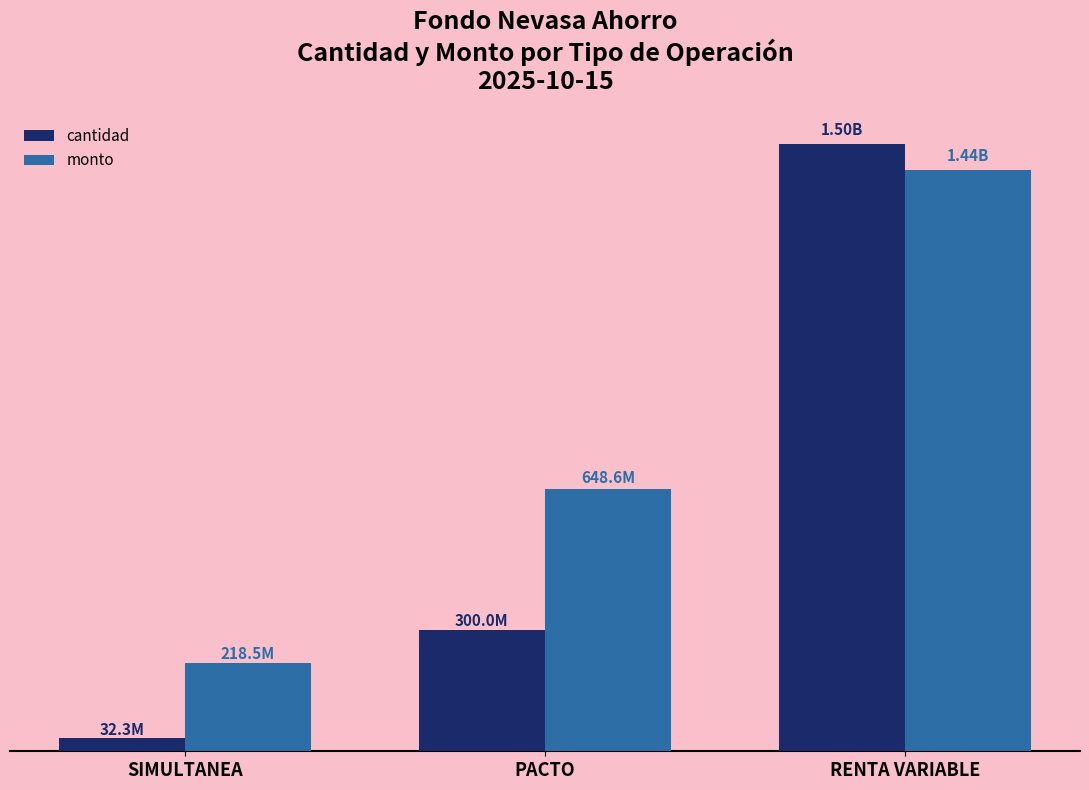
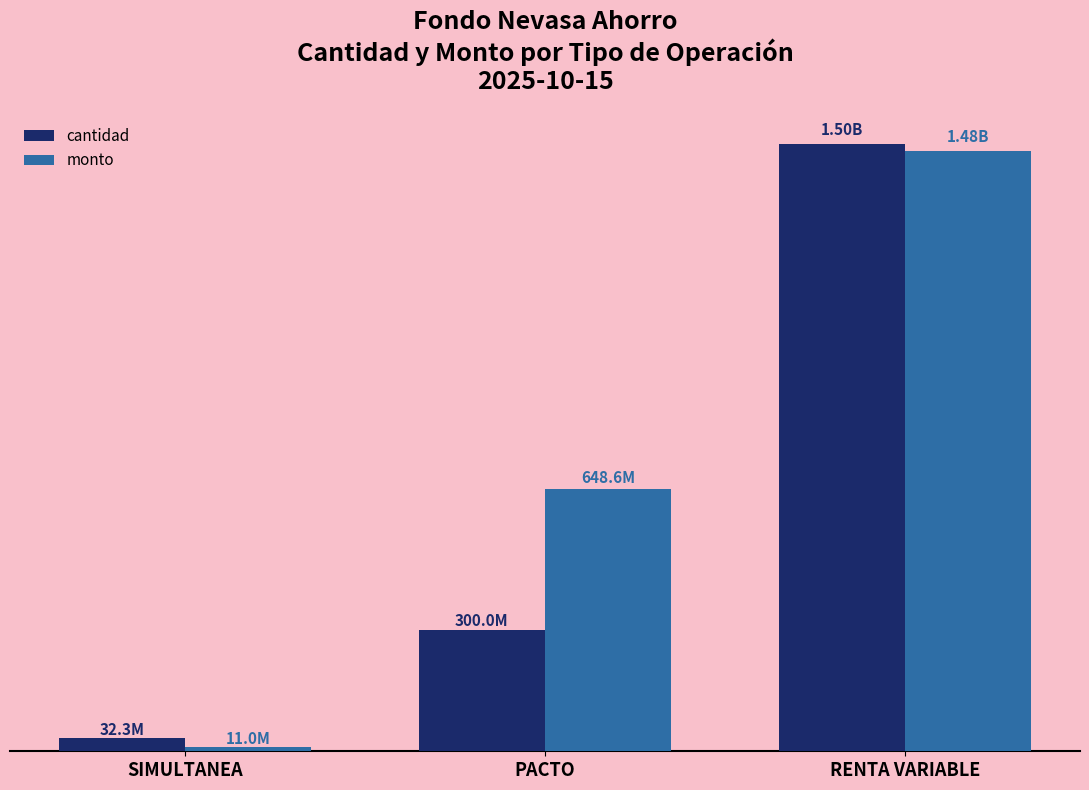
monto, SIMULTANEA: 218.5M -> 11.0M
monto, RENTA VARIABLE: 1.44B -> 1.48B
